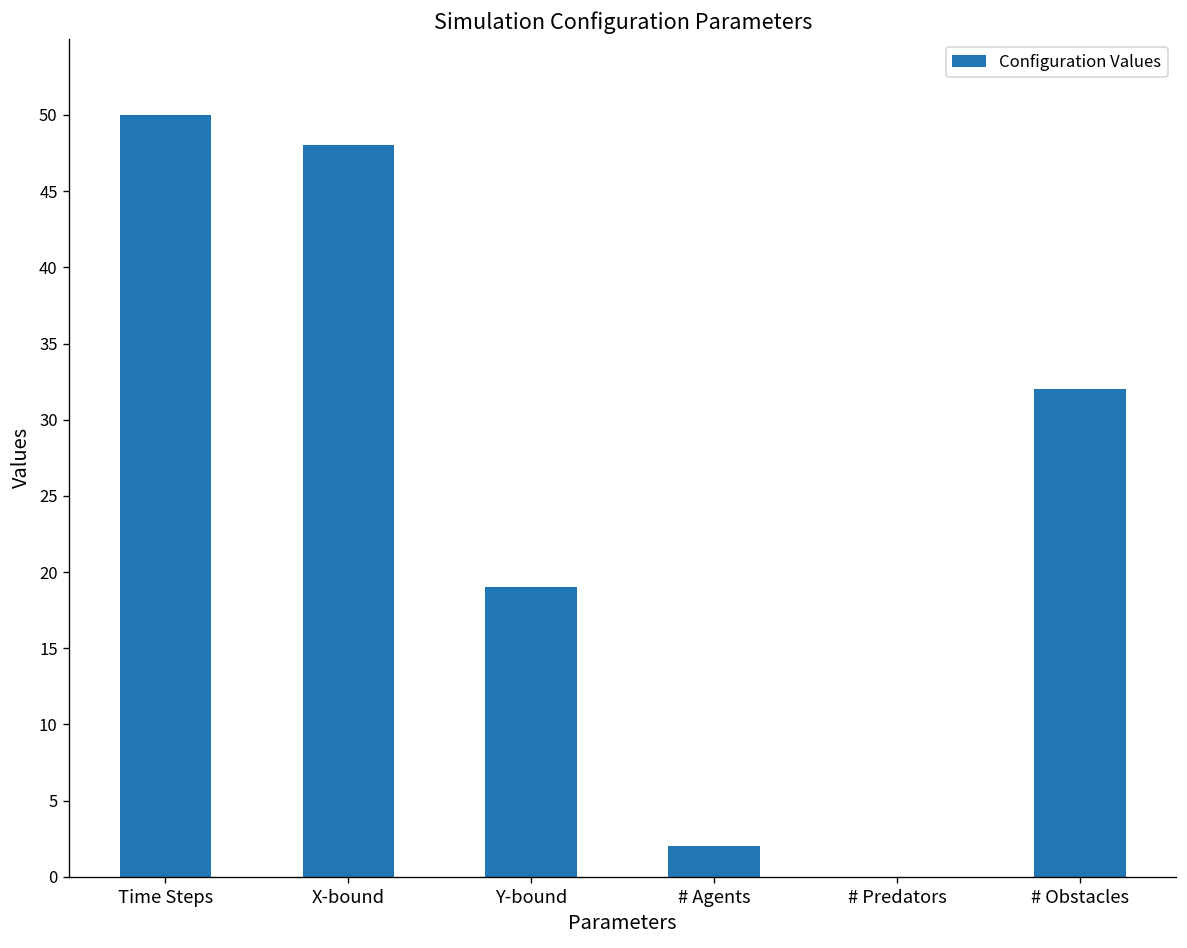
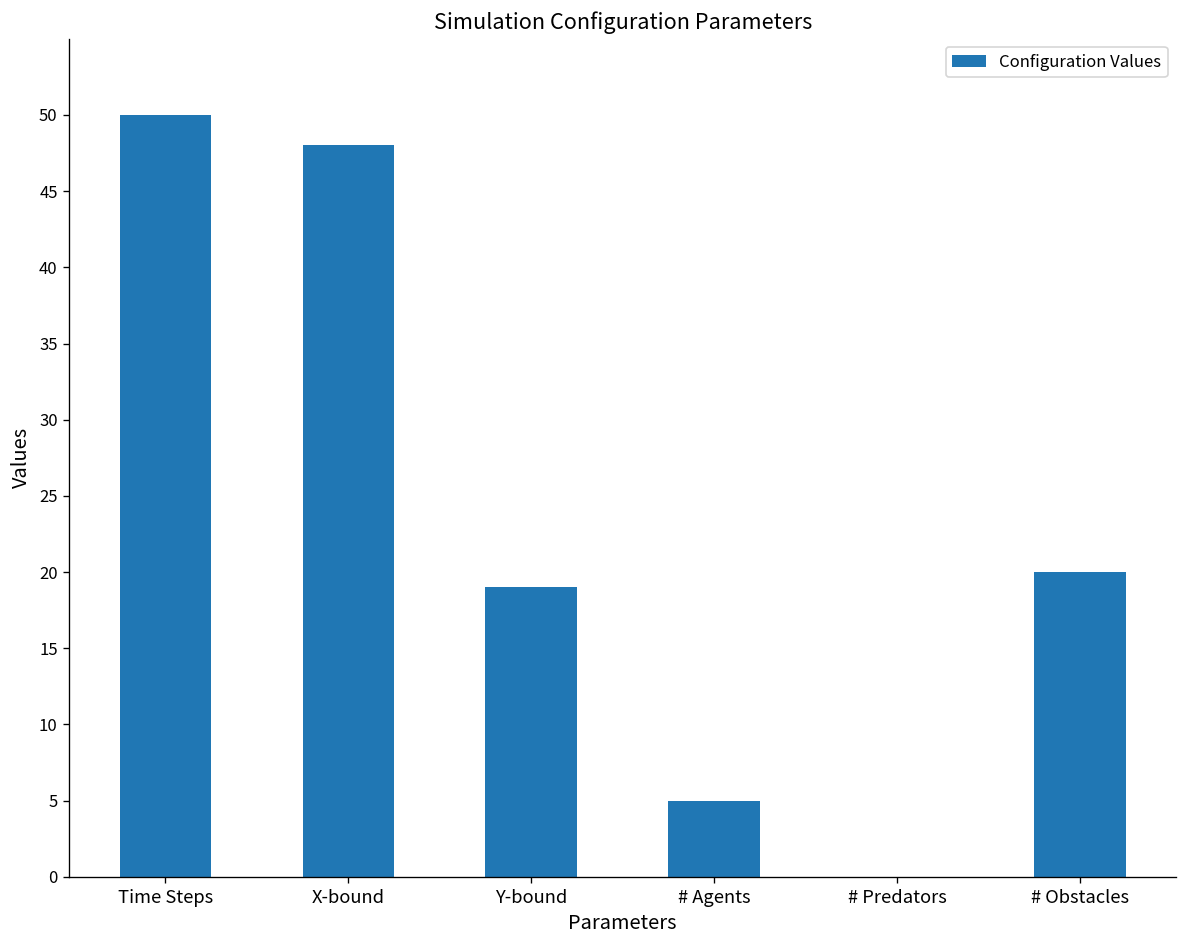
# Agents: 2 -> 5
# Obstacles: 32 -> 20
